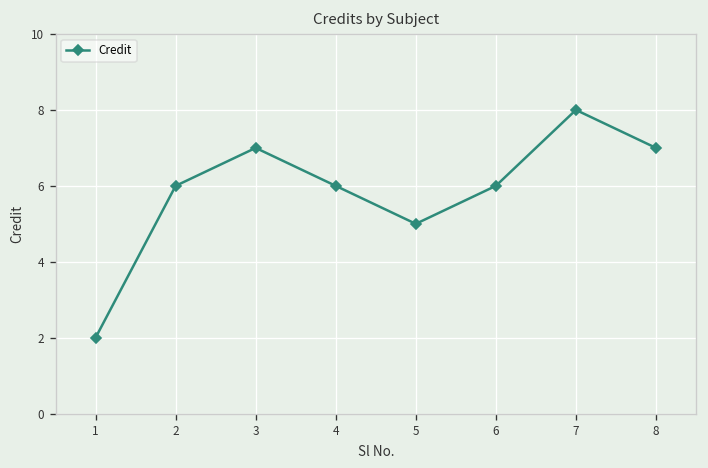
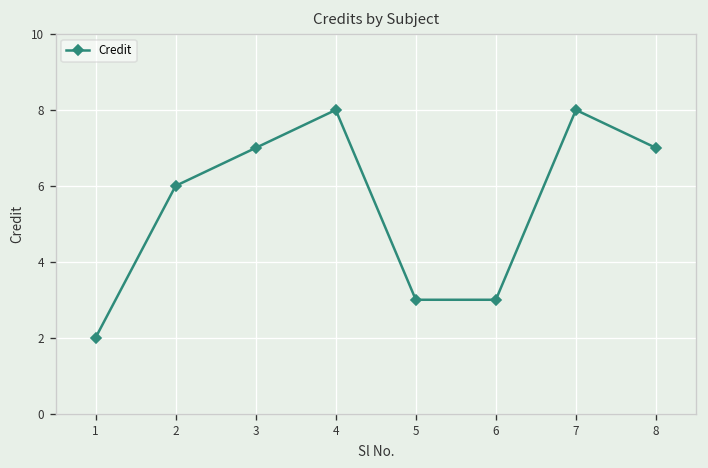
4: 6 -> 8
5: 5 -> 3
6: 6 -> 3
